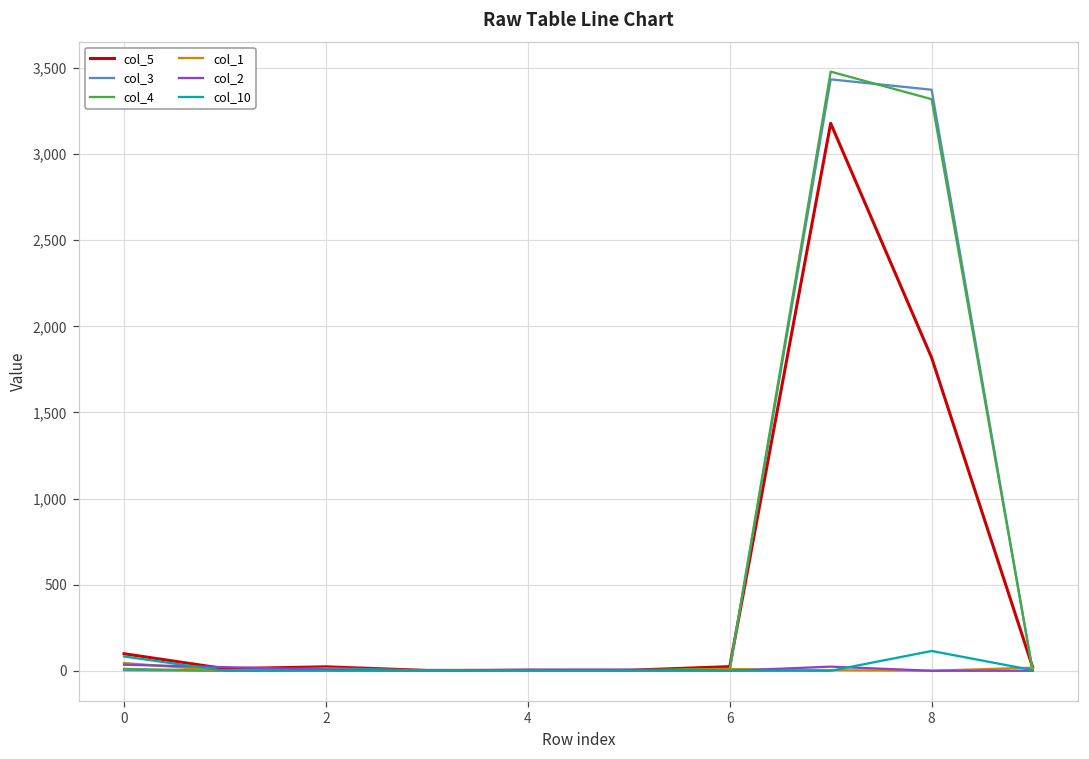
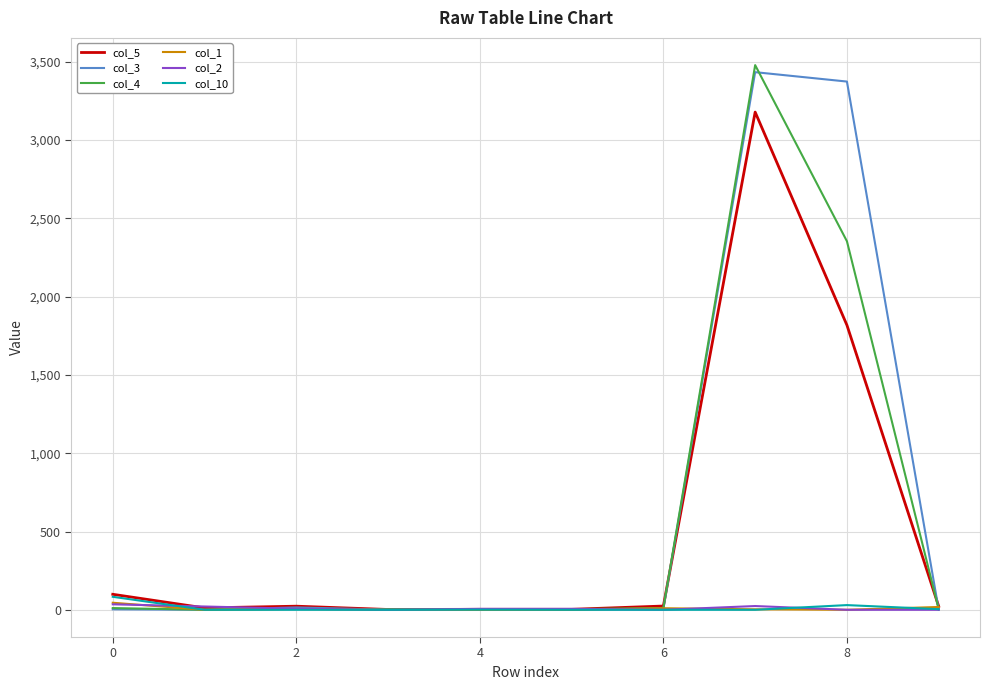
col_4, 8: 3,320 -> 2,350
col_10, 8: 120 -> 30
